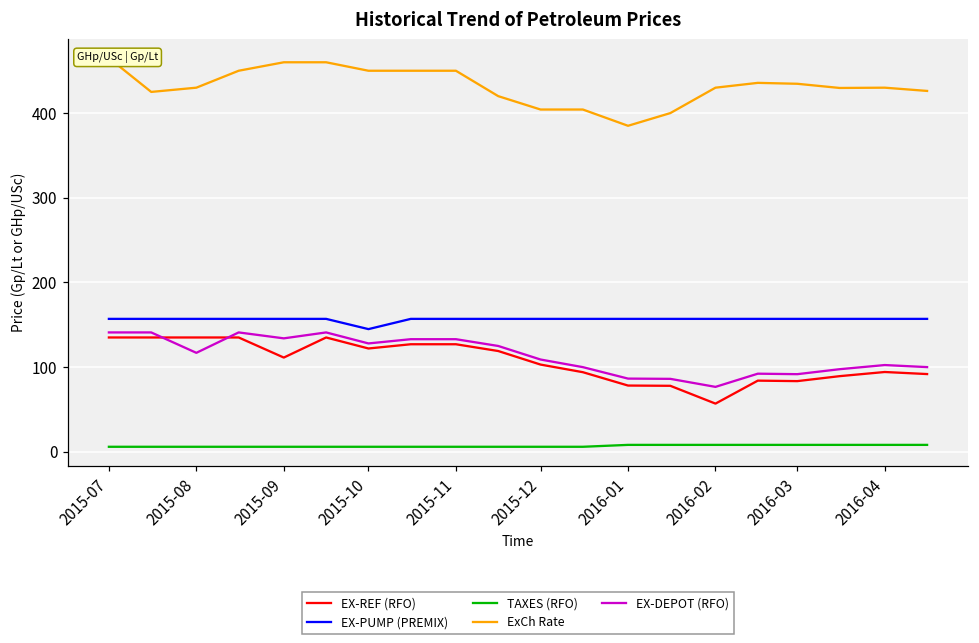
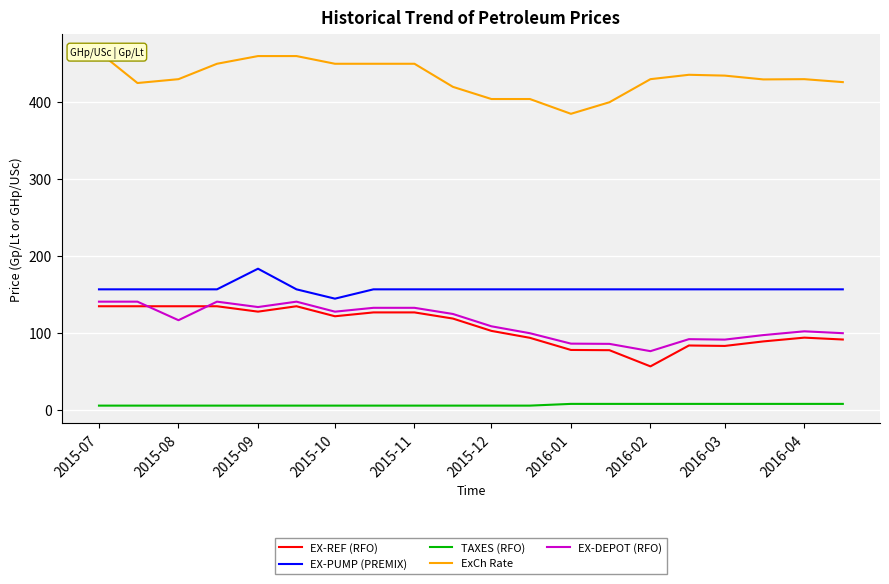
EX-REF (RFO), 2015-09: 110 -> 130
EX-PUMP (PREMIX), 2015-09: 160 -> 180
